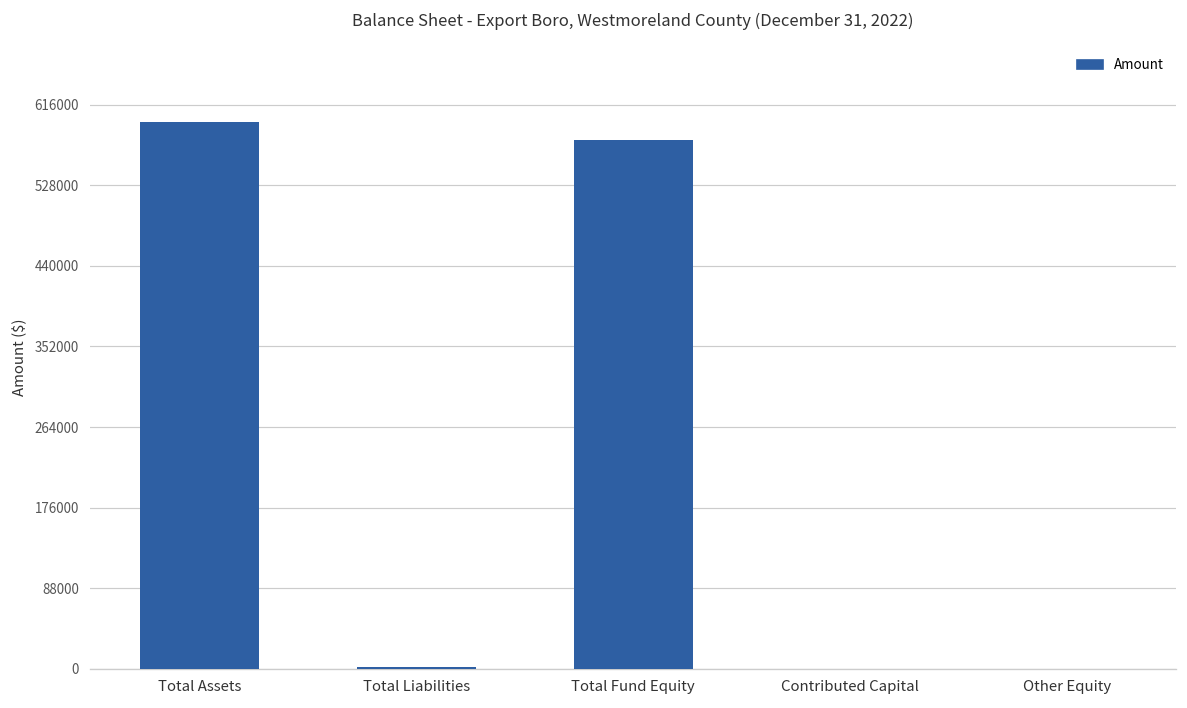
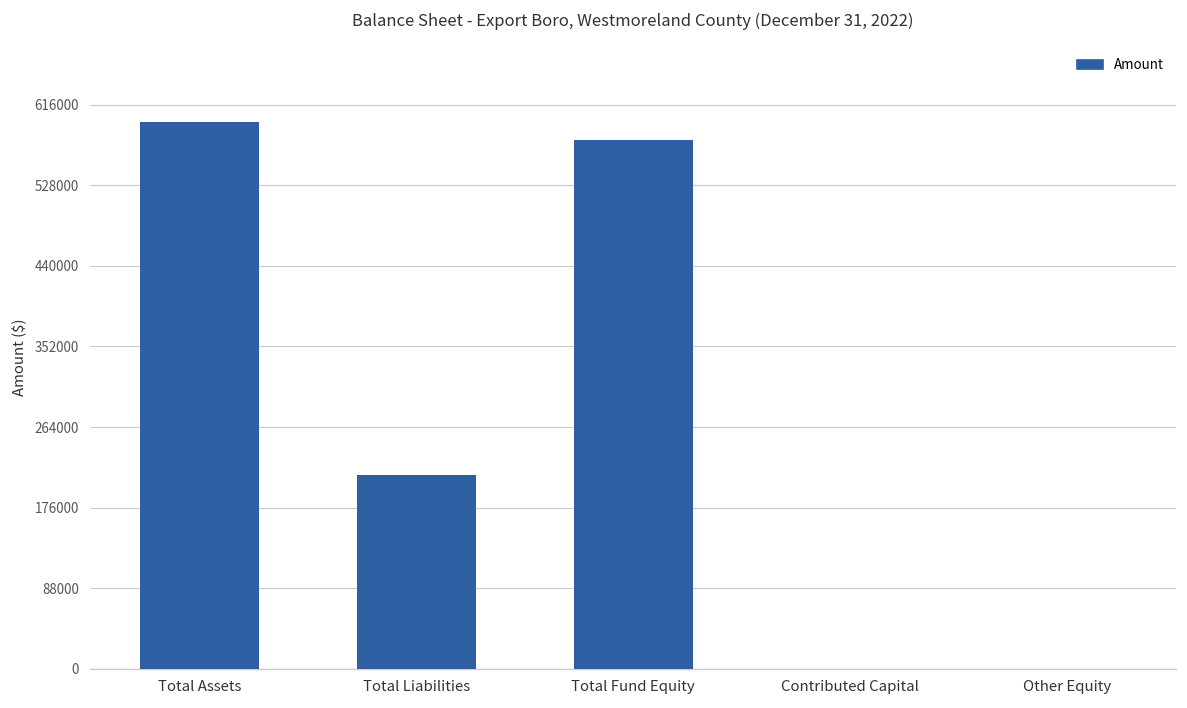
Total Liabilities: 0 -> 210000
